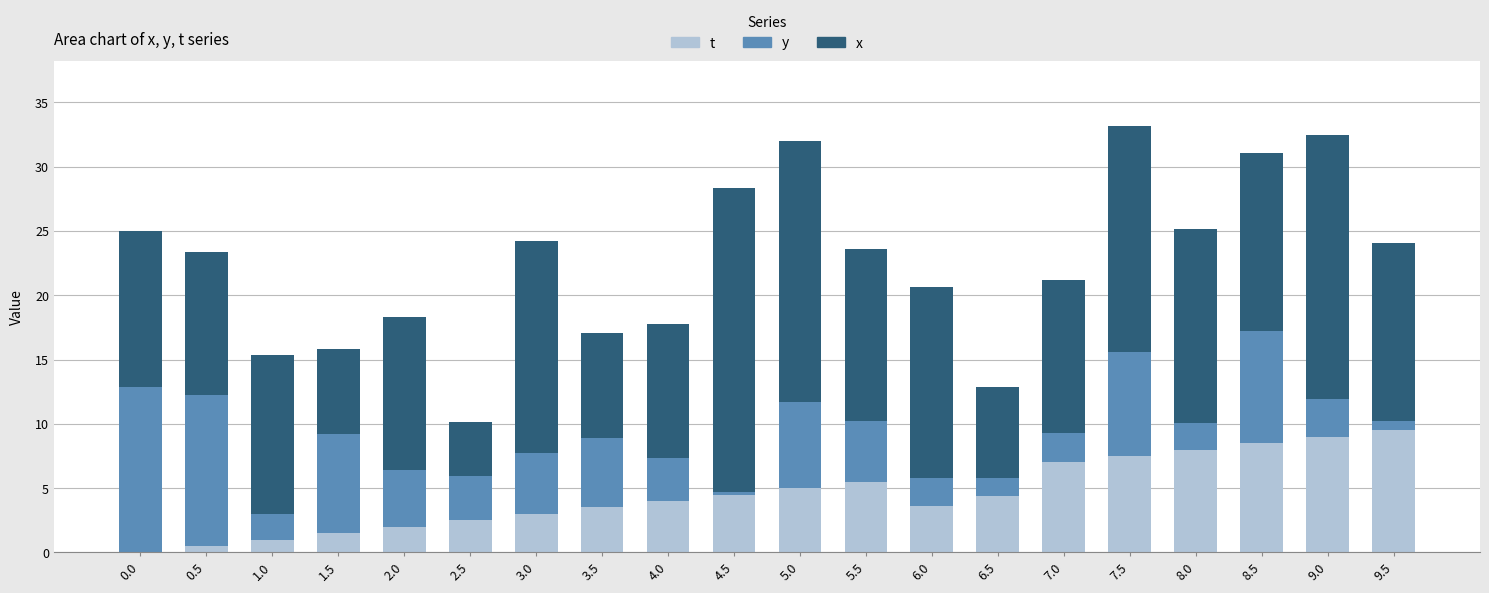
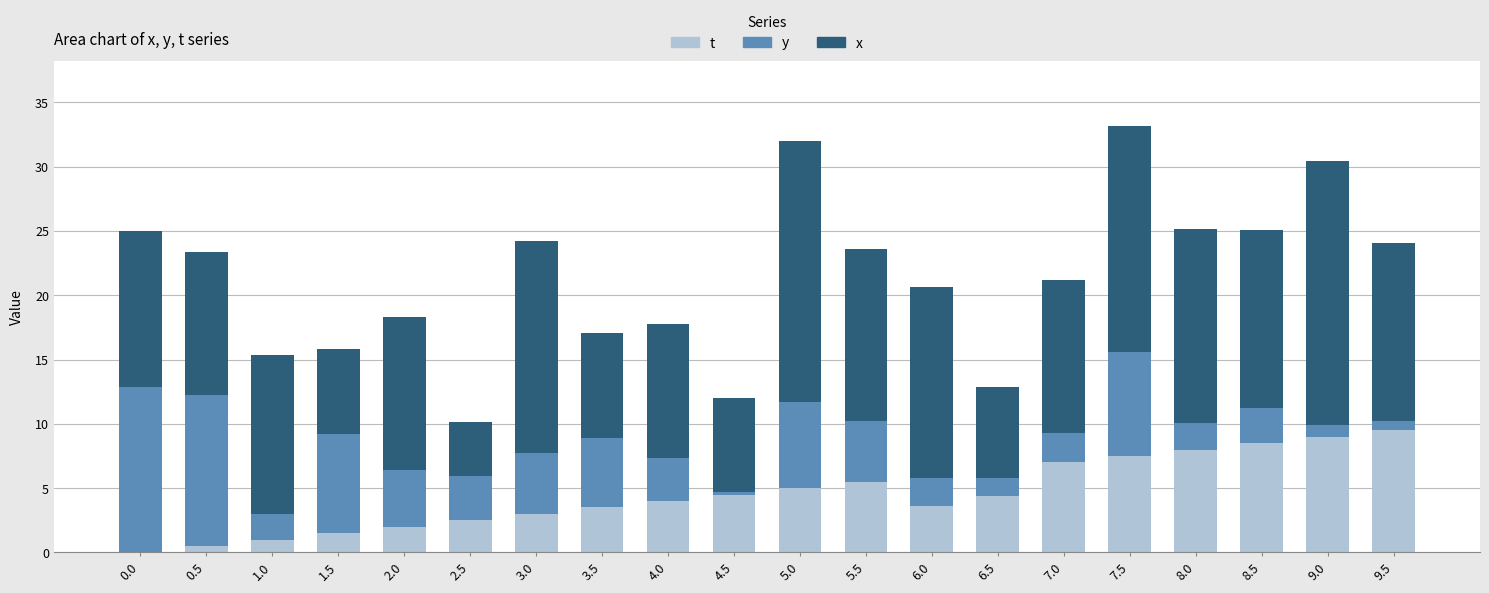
x, 4.5: 23.7 -> 7.3
y, 8.5: 8.7 -> 2.8
y, 9.0: 3.0 -> 0.9
